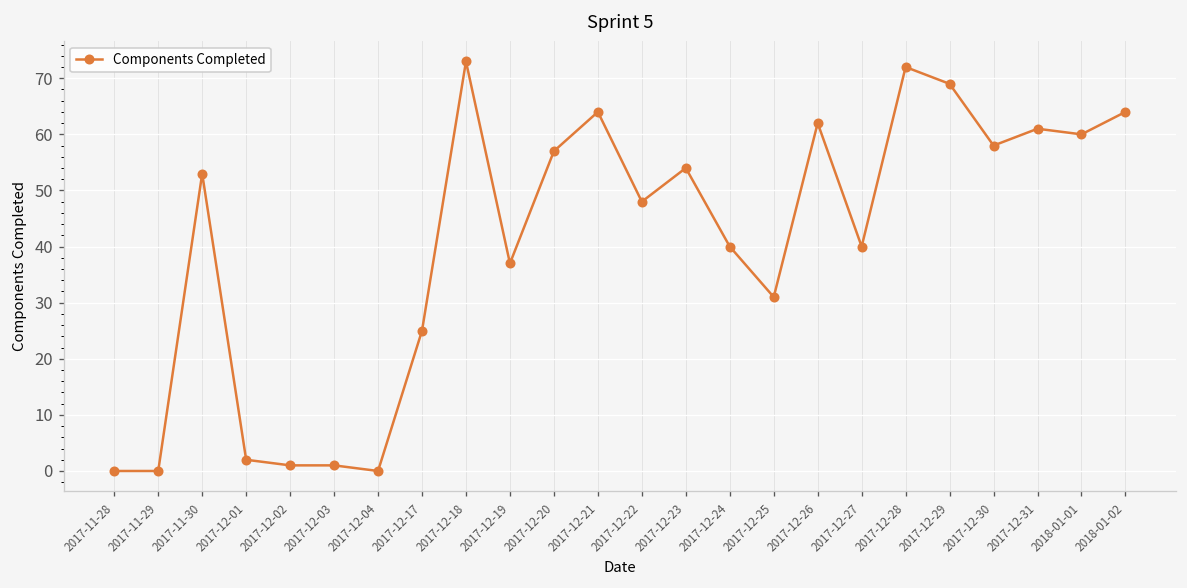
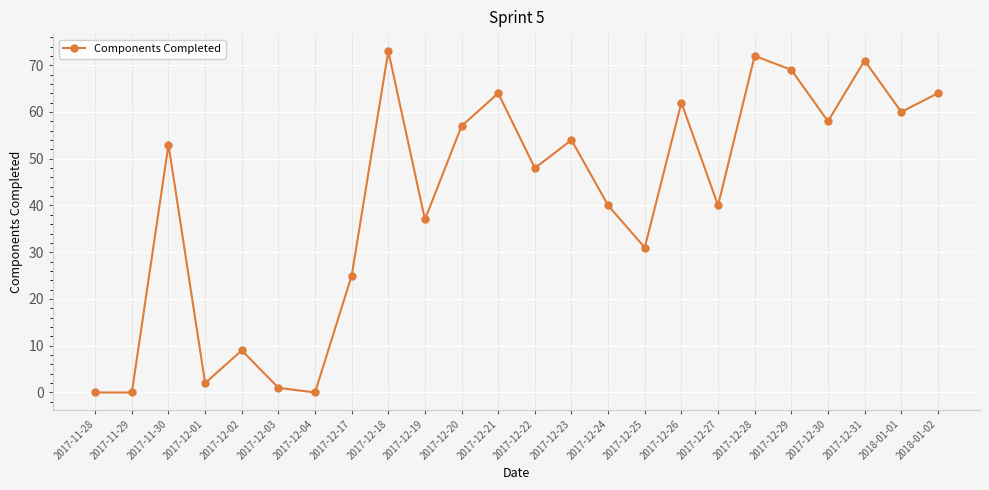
2017-12-02: 1 -> 9
2017-12-31: 61 -> 71
